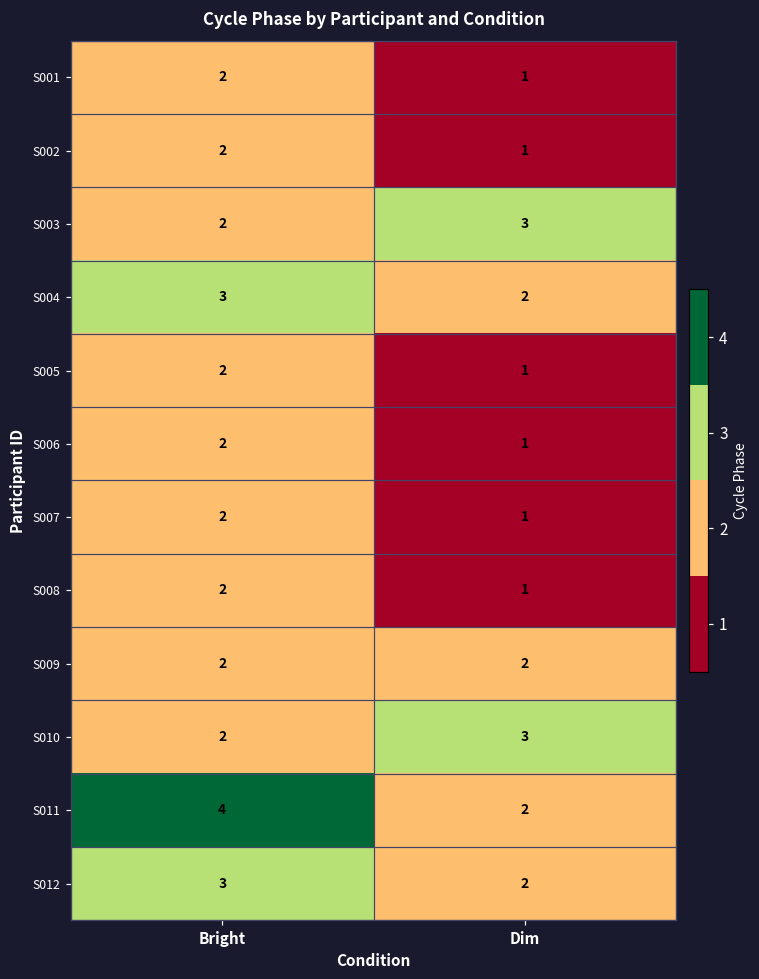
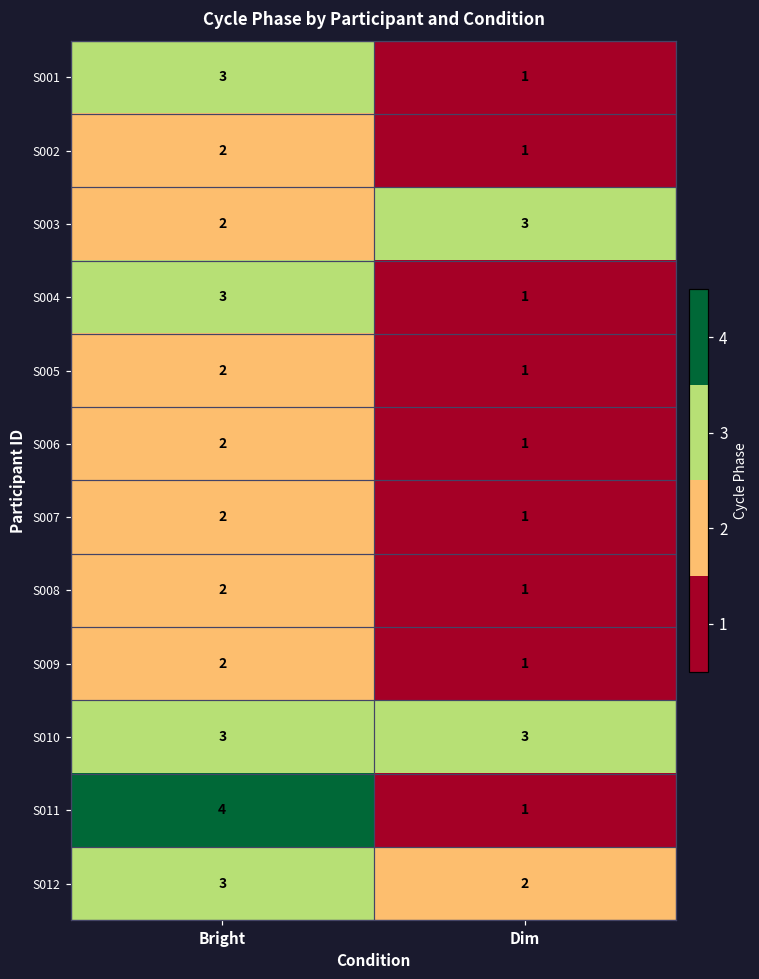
S001, Bright: 2 -> 3
S004, Dim: 2 -> 1
S009, Dim: 2 -> 1
S010, Bright: 2 -> 3
S011, Dim: 2 -> 1
